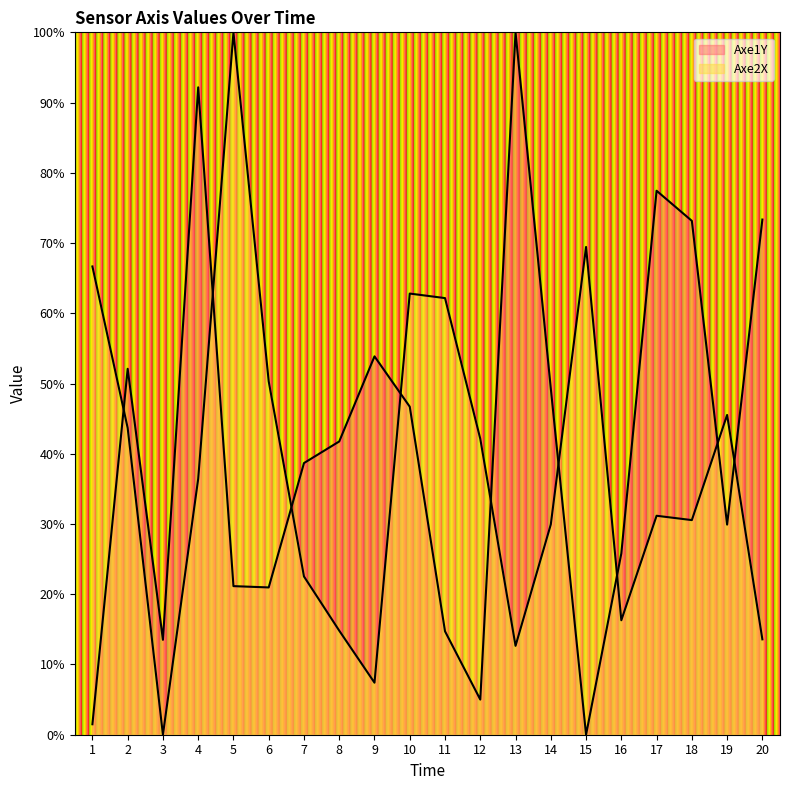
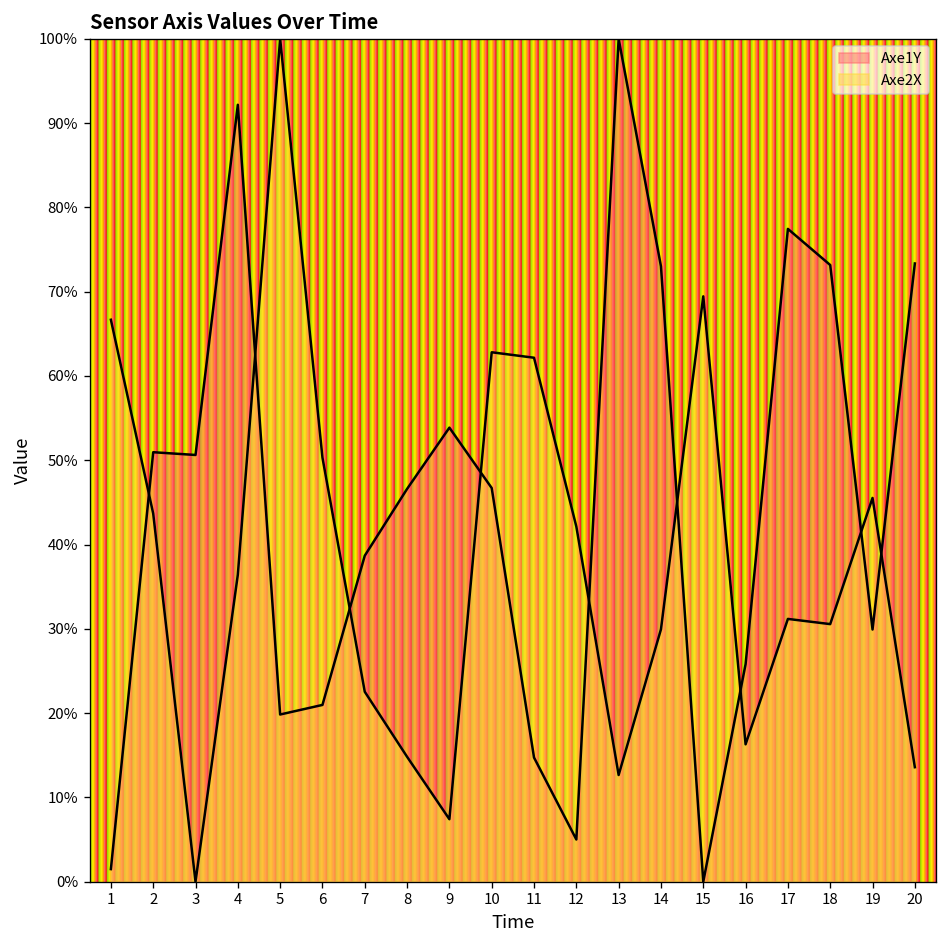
Axe1Y, 2: 52% -> 51%
Axe1Y, 3: 14% -> 51%
Axe1Y, 5: 21% -> 20%
Axe1Y, 8: 42% -> 47%
Axe1Y, 14: 49% -> 73%
